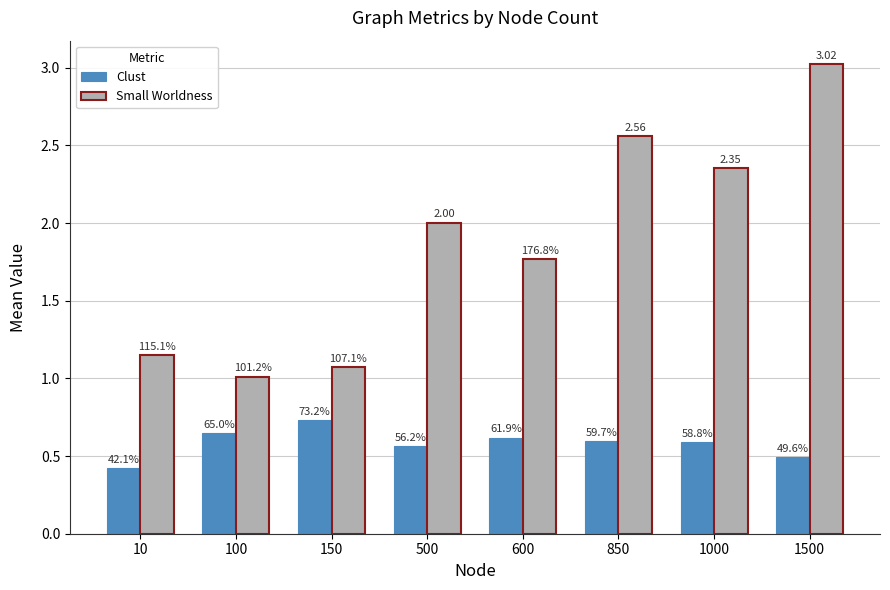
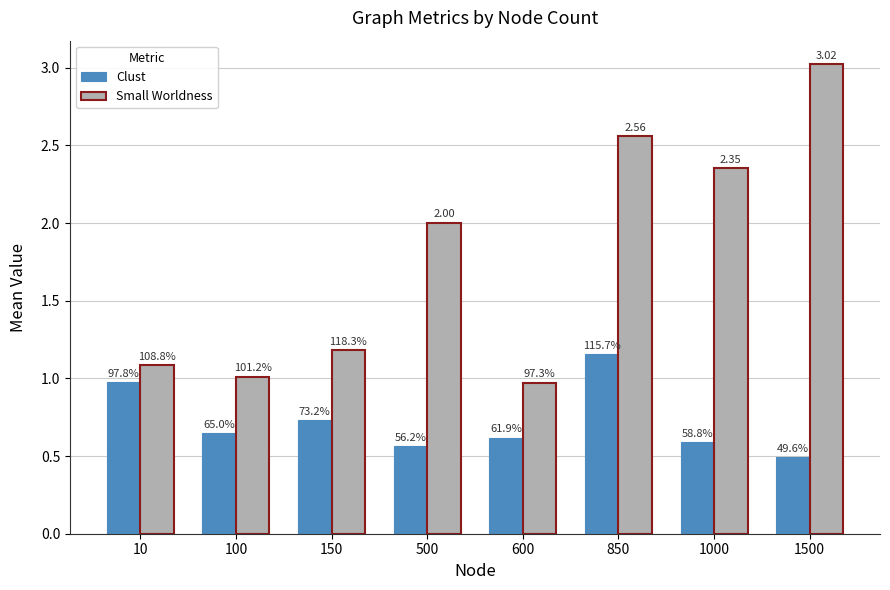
Clust, 10: 42.1% -> 97.8%
Small Worldness, 10: 115.1% -> 108.8%
Small Worldness, 150: 107.1% -> 118.3%
Small Worldness, 600: 176.8% -> 97.3%
Clust, 850: 59.7% -> 115.7%
